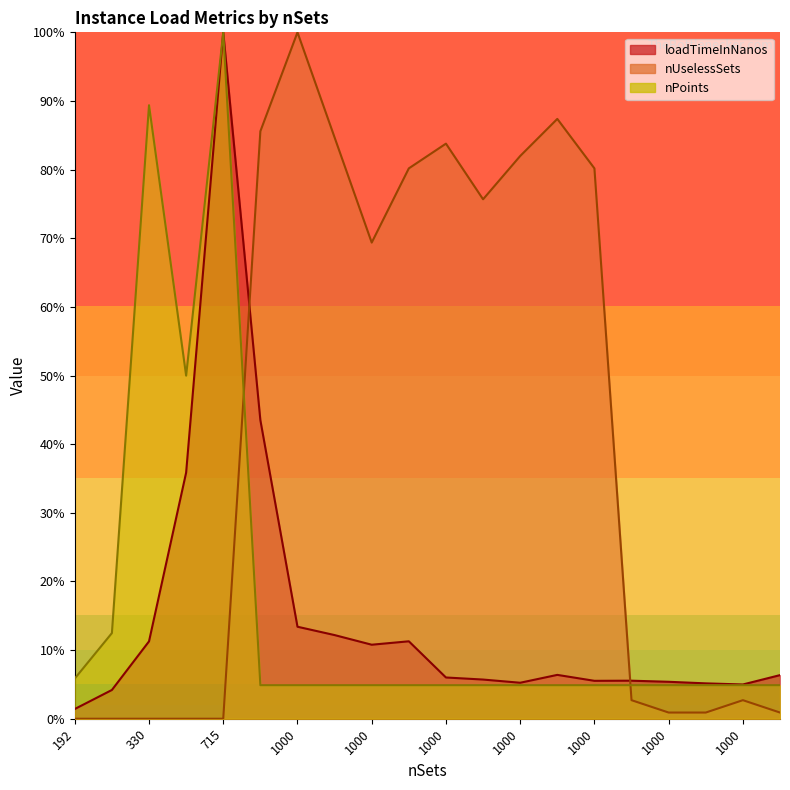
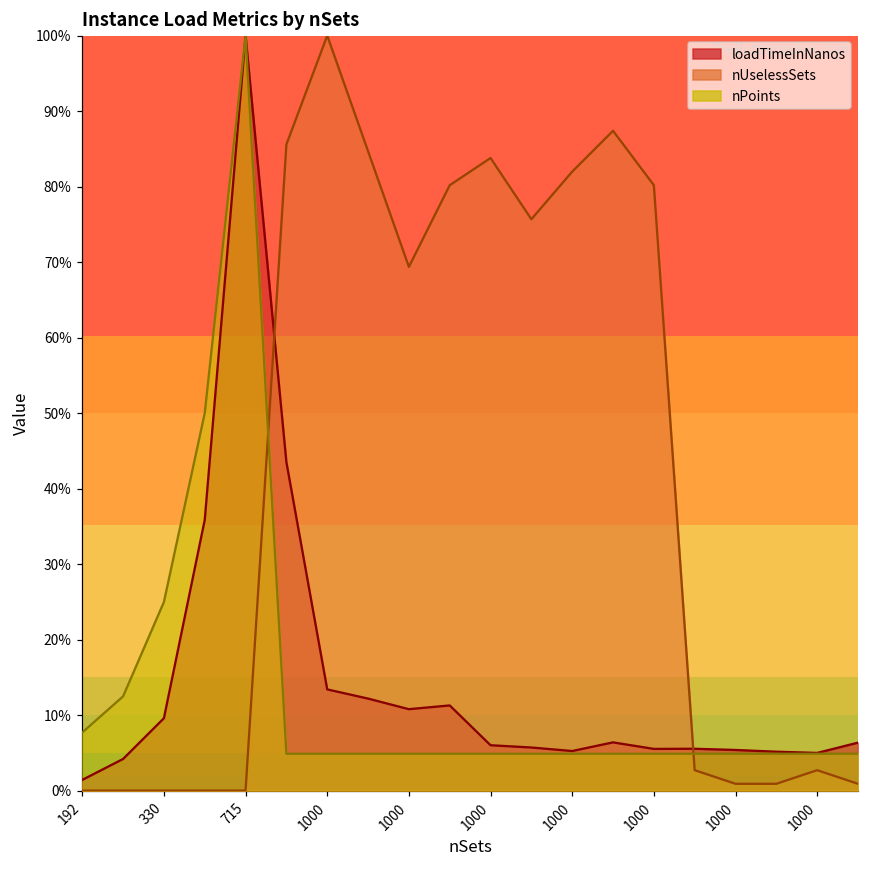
nPoints, 192: 6% -> 8%
loadTimeInNanos, 330: 11% -> 10%
nPoints, 330: 89% -> 25%
